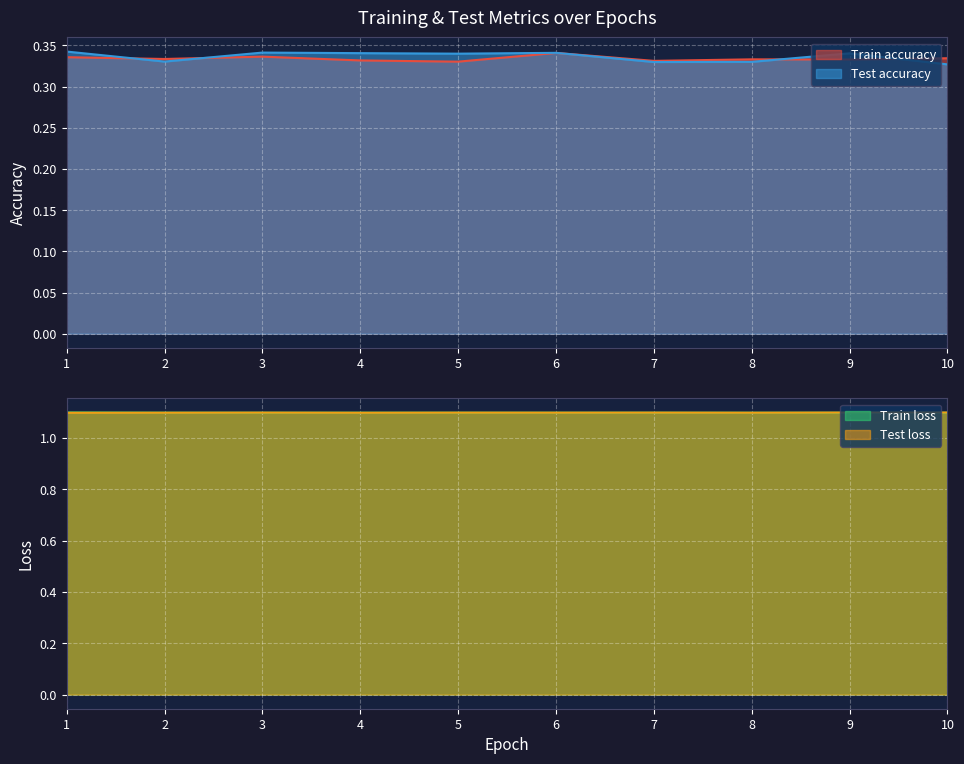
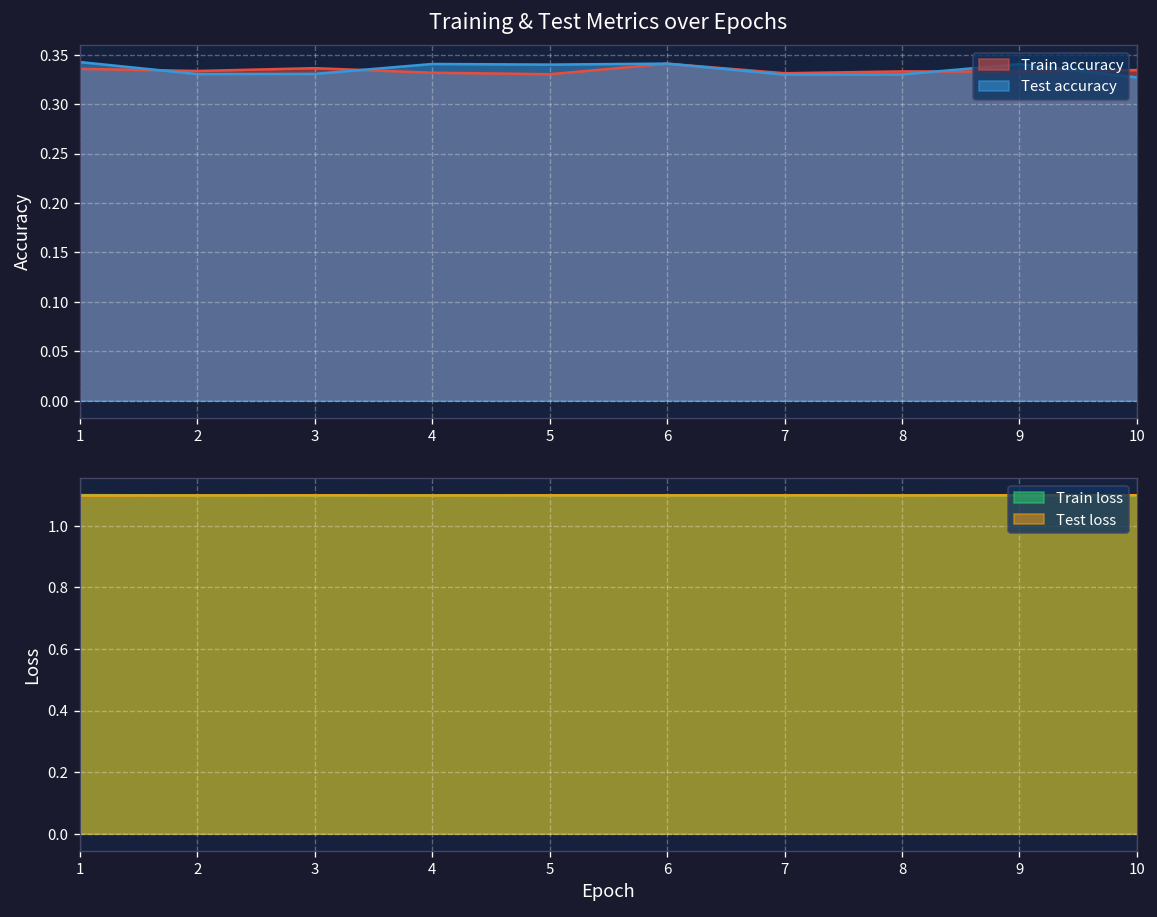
Training & Test Metrics over Epochs, Test accuracy, 3: 0.34 -> 0.33
